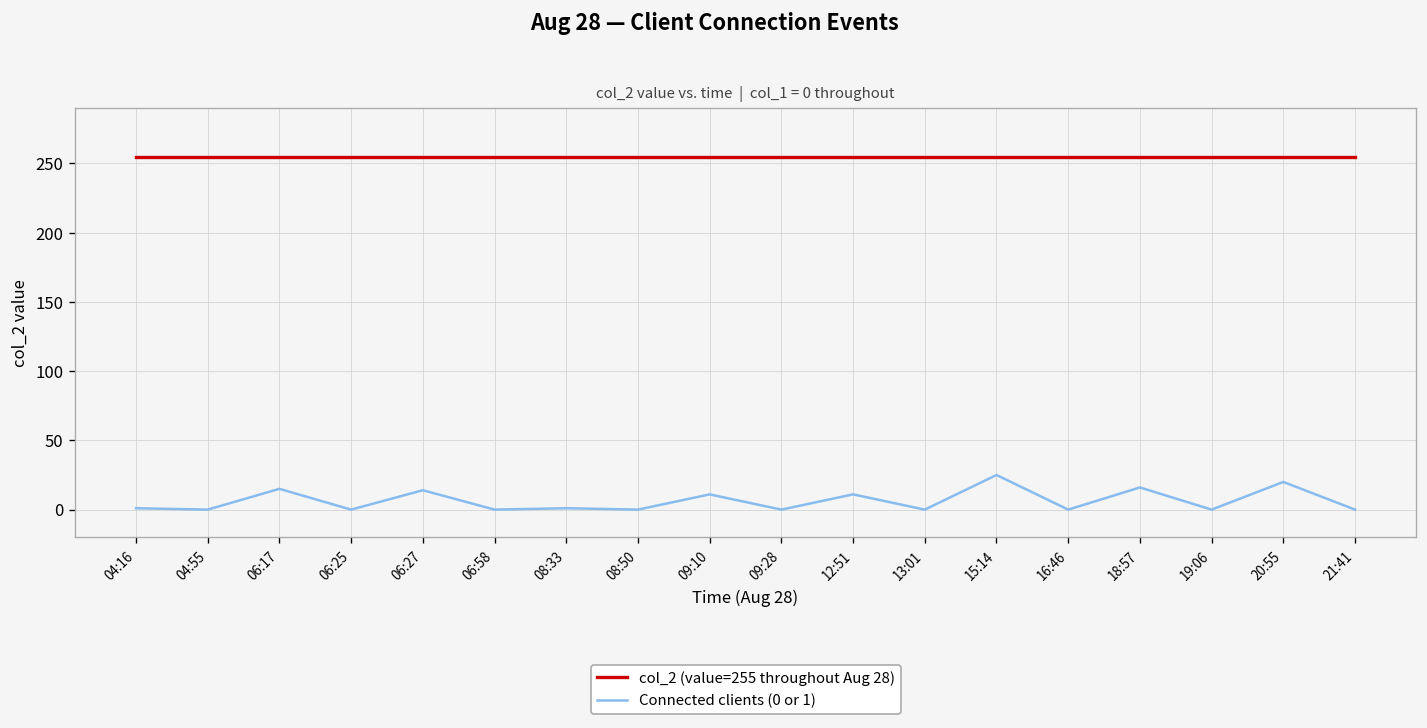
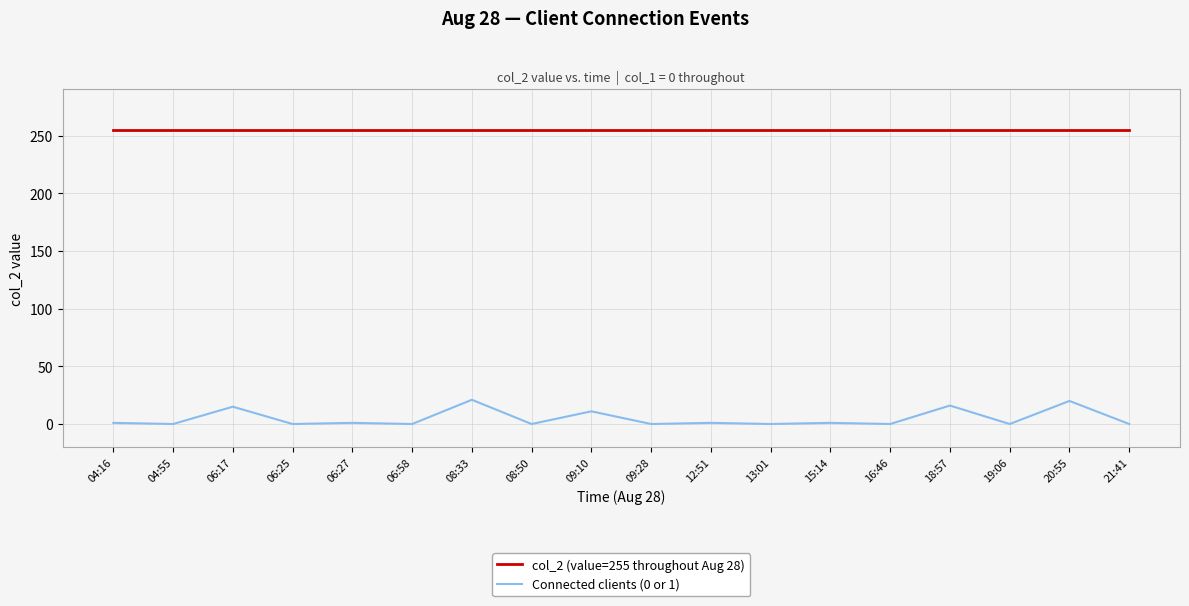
Connected clients (0 or 1), 06:27: 14 -> 1
Connected clients (0 or 1), 08:33: 1 -> 21
Connected clients (0 or 1), 12:51: 11 -> 1
Connected clients (0 or 1), 15:14: 25 -> 1
